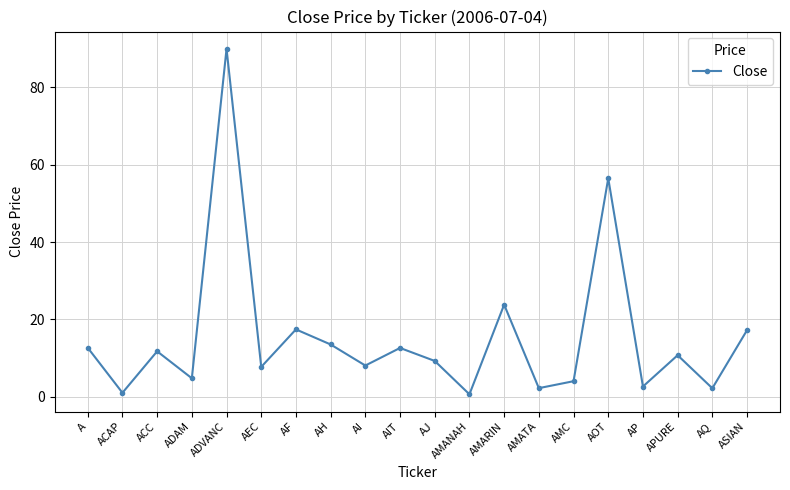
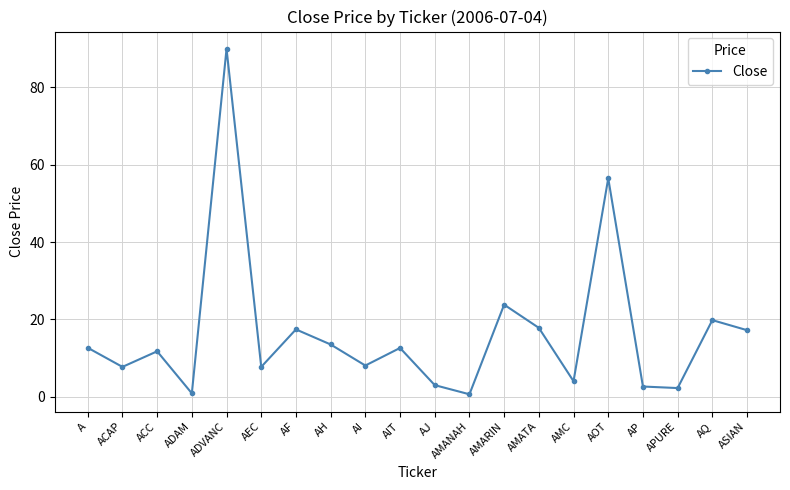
ACAP: 1 -> 8
ADAM: 5 -> 1
AJ: 9 -> 3
AMATA: 2 -> 18
APURE: 11 -> 2
AQ: 2 -> 20
